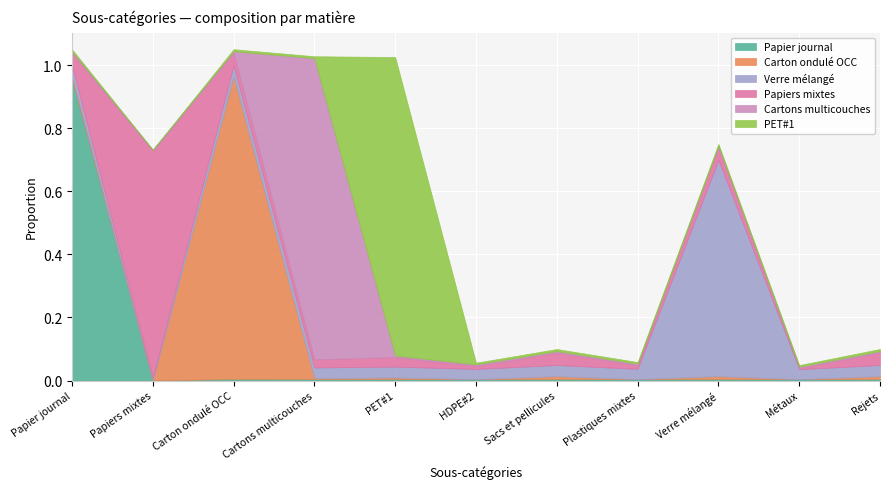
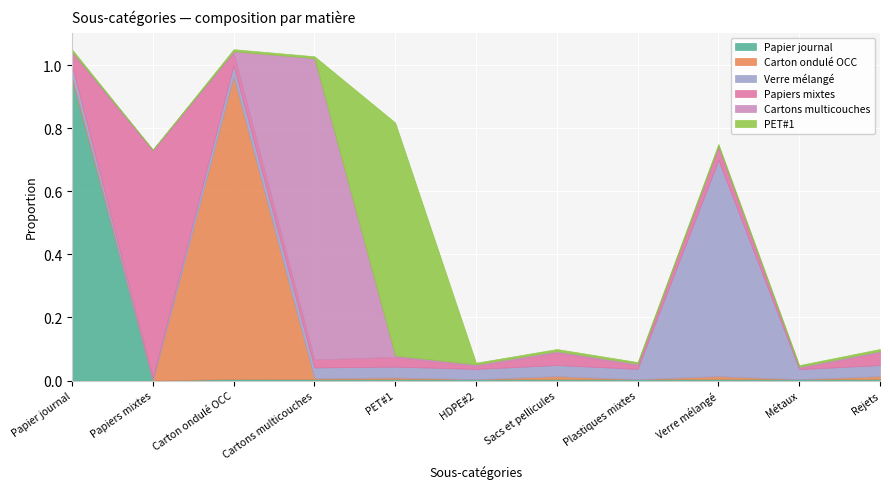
PET#1, PET#1: 0.95 -> 0.74
